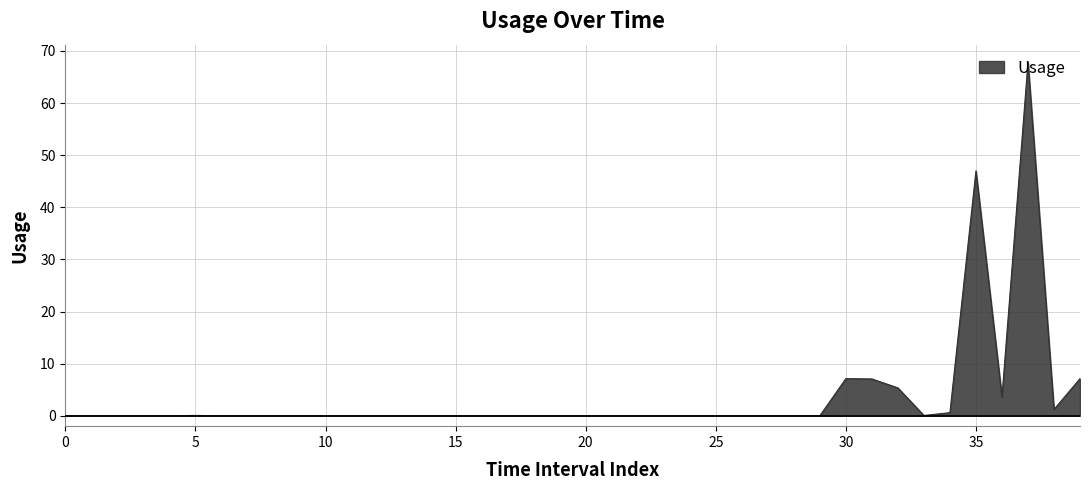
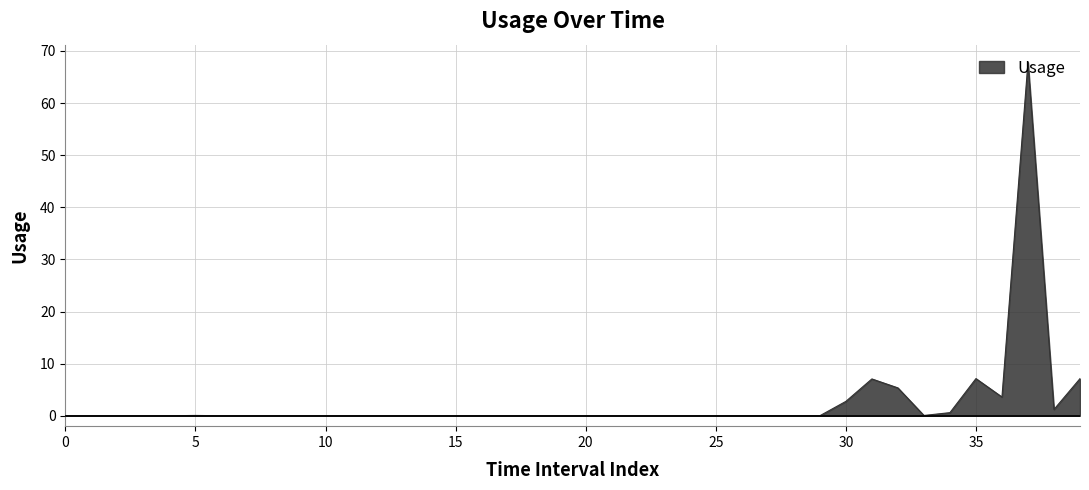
30: 7 -> 3
35: 47 -> 7
